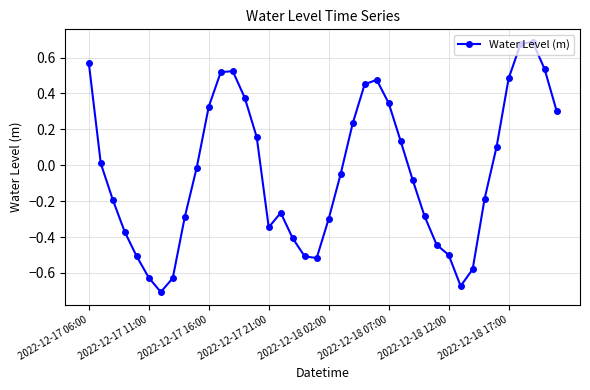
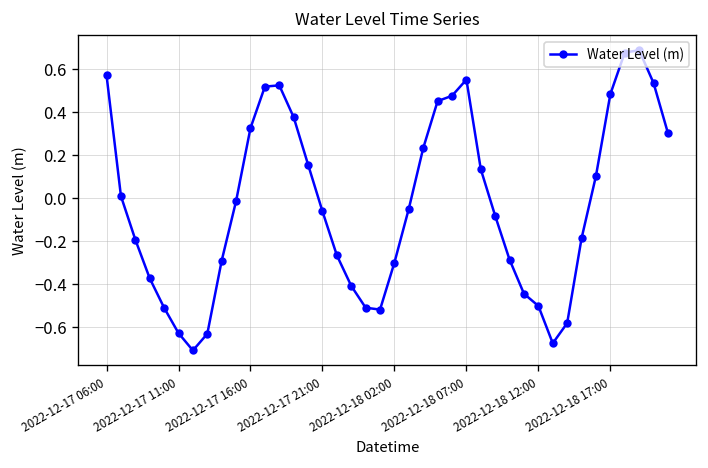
2022-12-17 21:00: -0.35 -> -0.06
2022-12-18 07:00: 0.35 -> 0.55
